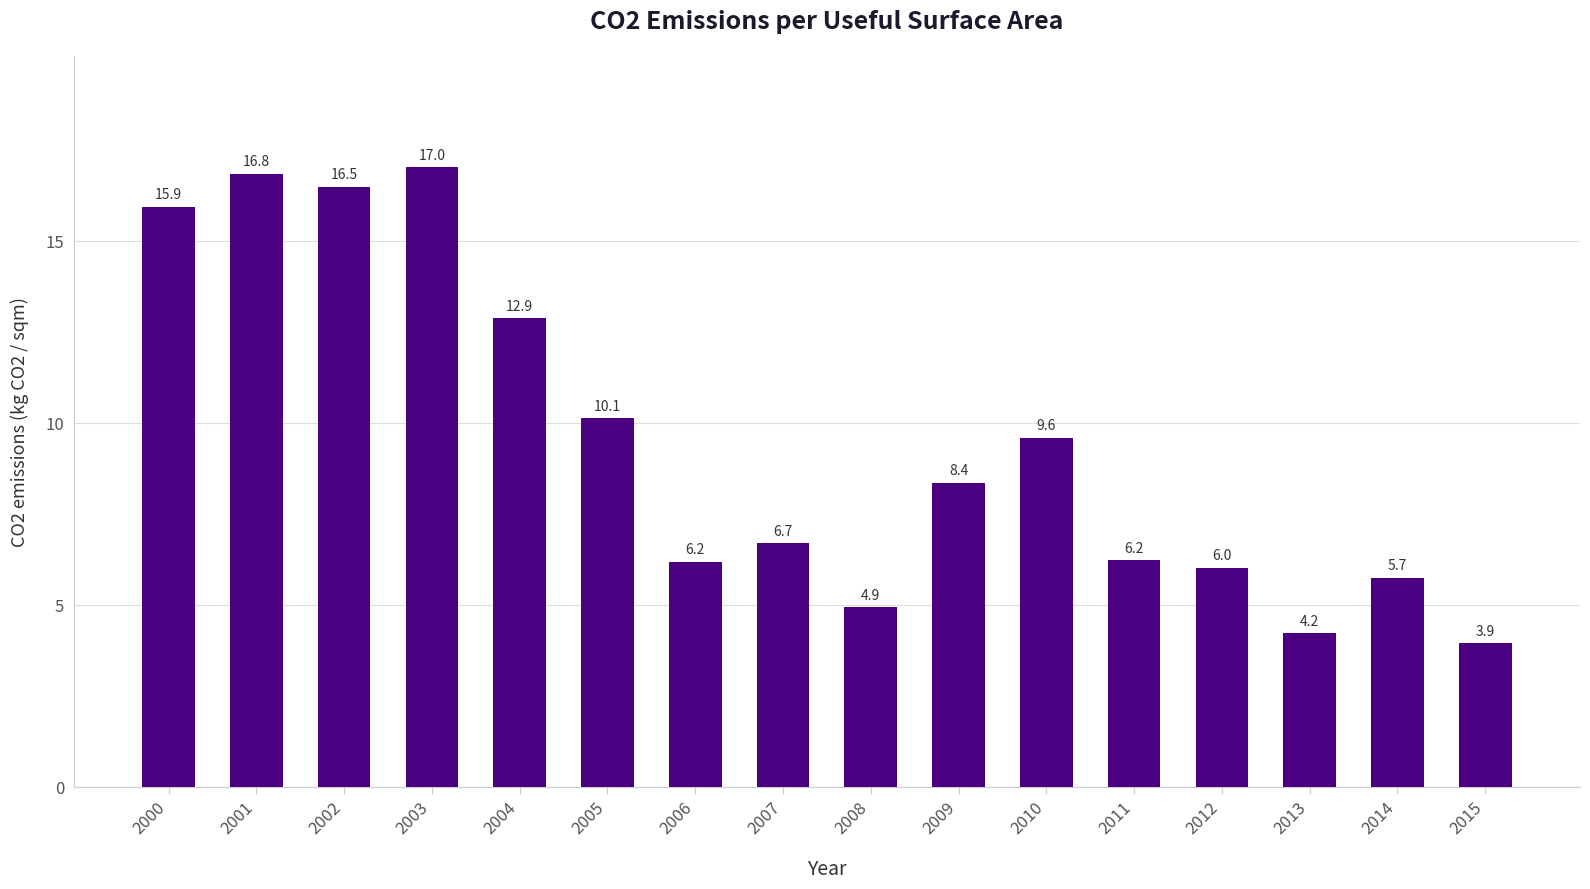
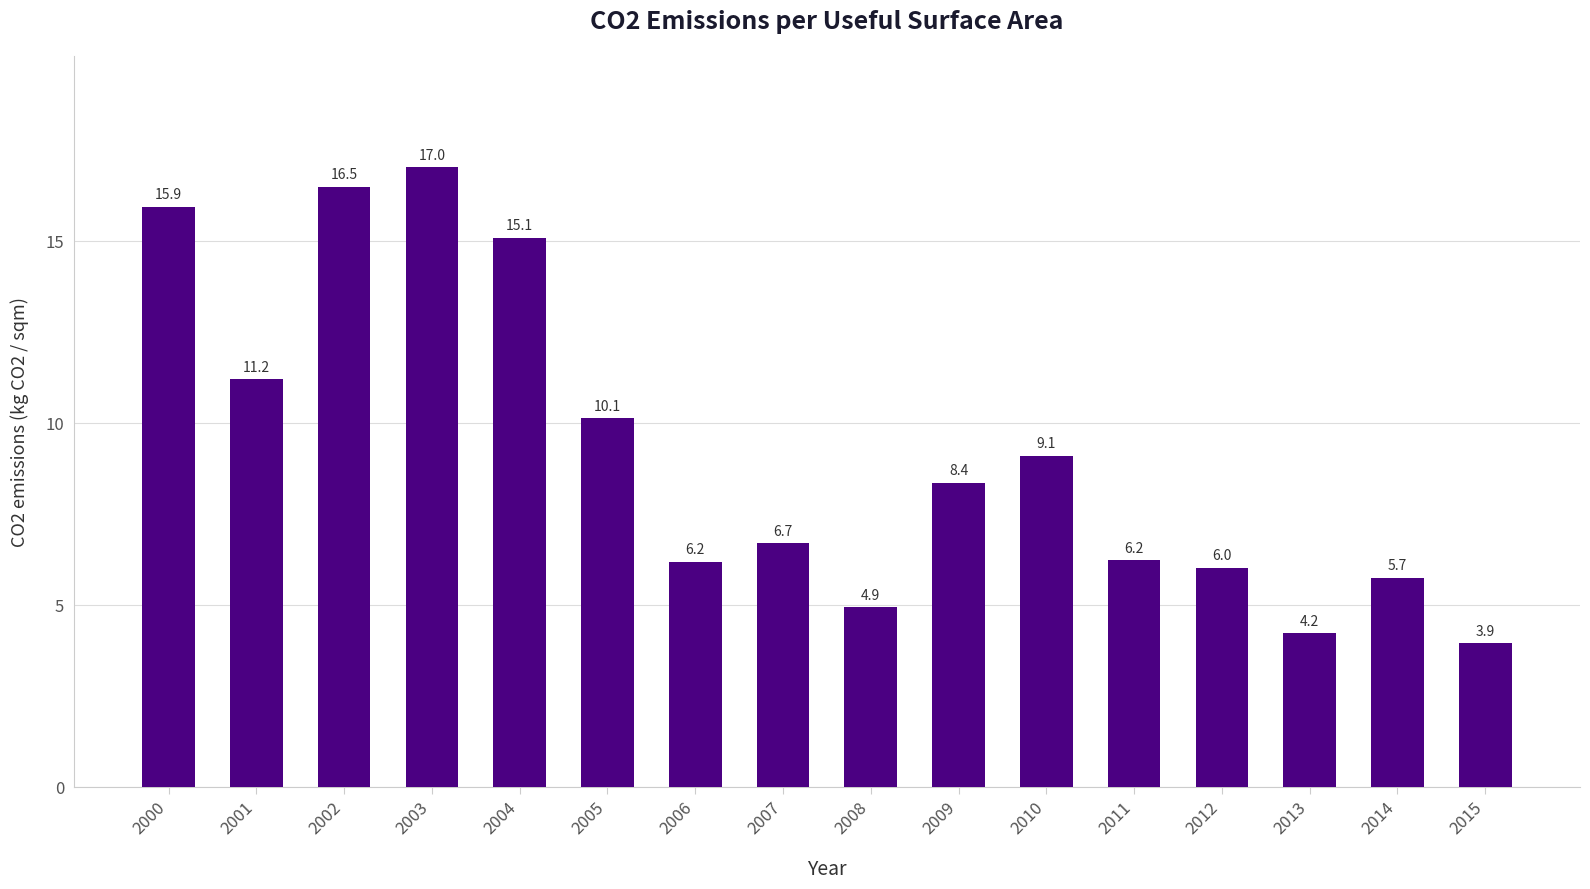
2001: 16.8 -> 11.2
2004: 12.9 -> 15.1
2010: 9.6 -> 9.1
